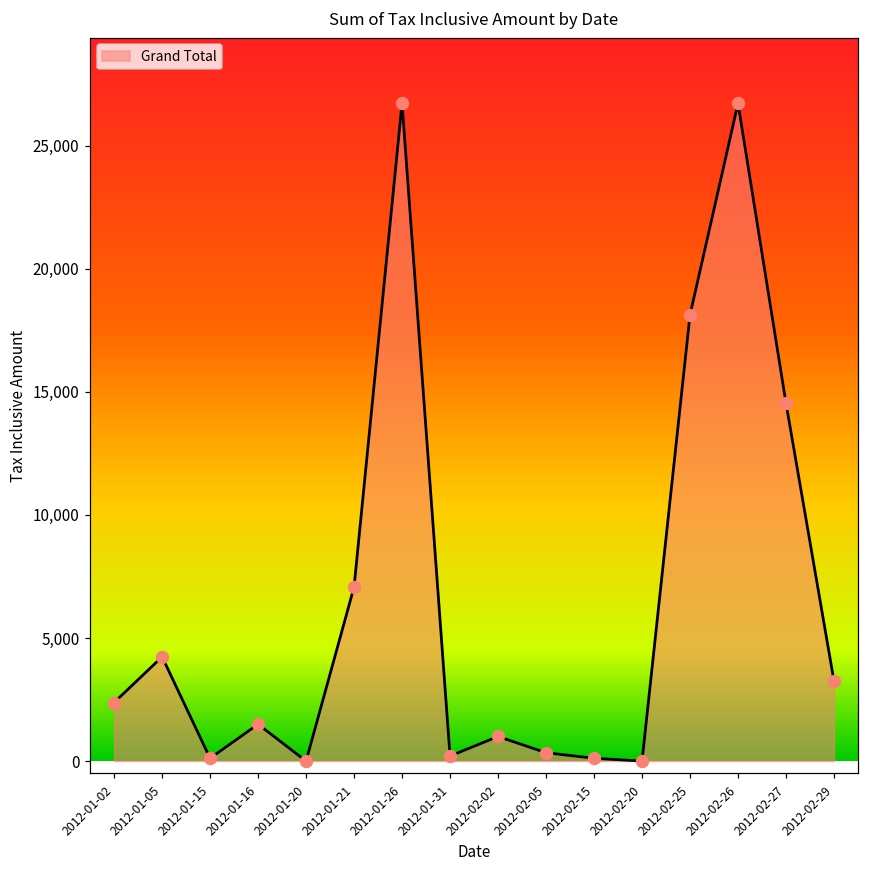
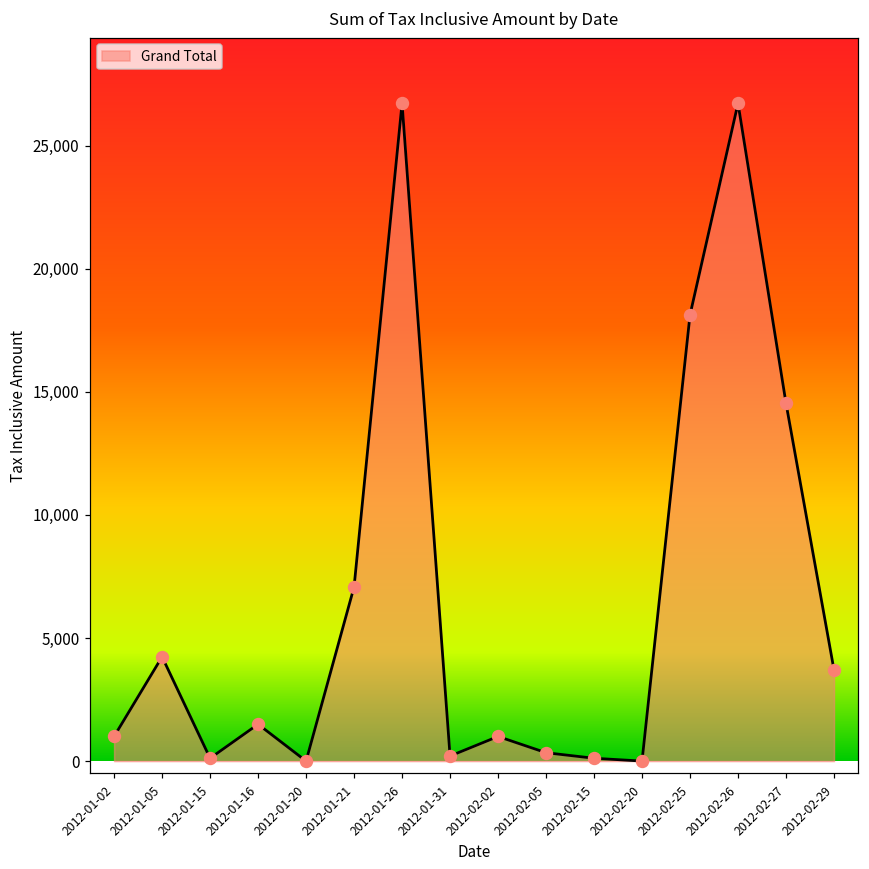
2012-01-02: 2,400 -> 1,000
2012-02-29: 3,200 -> 3,700
